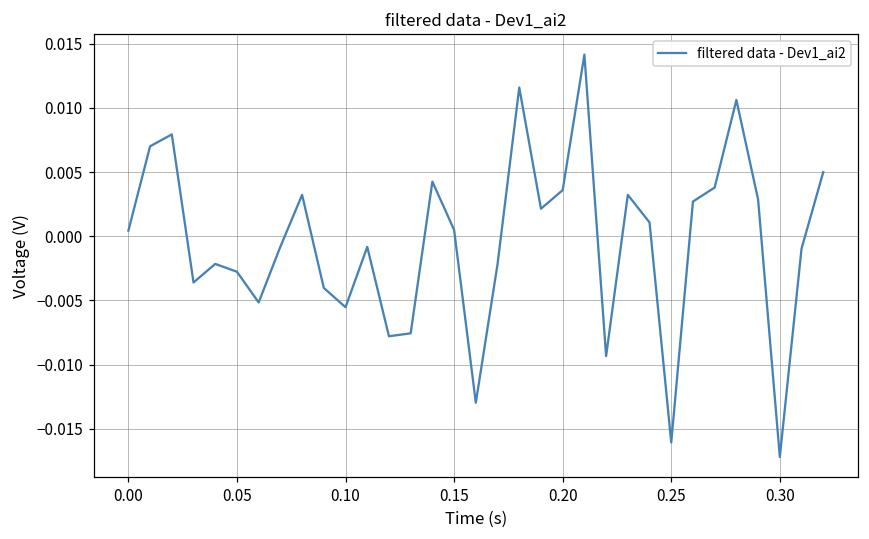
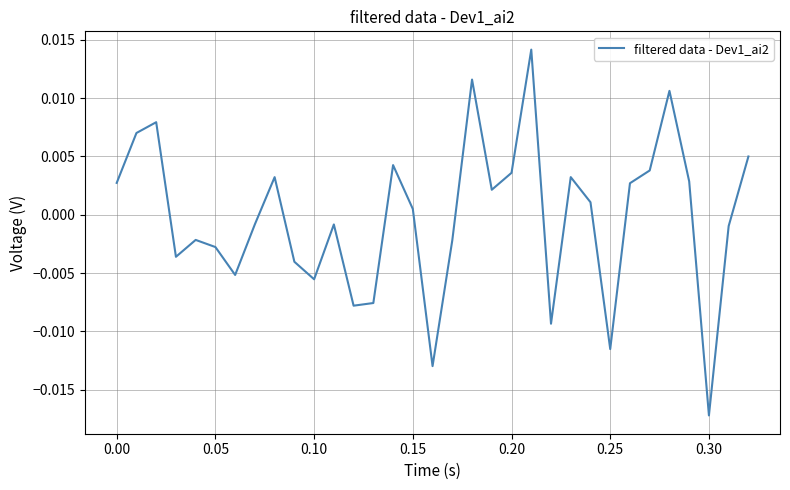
0.00: 0.0004 -> 0.0027
0.25: -0.0161 -> -0.0115
